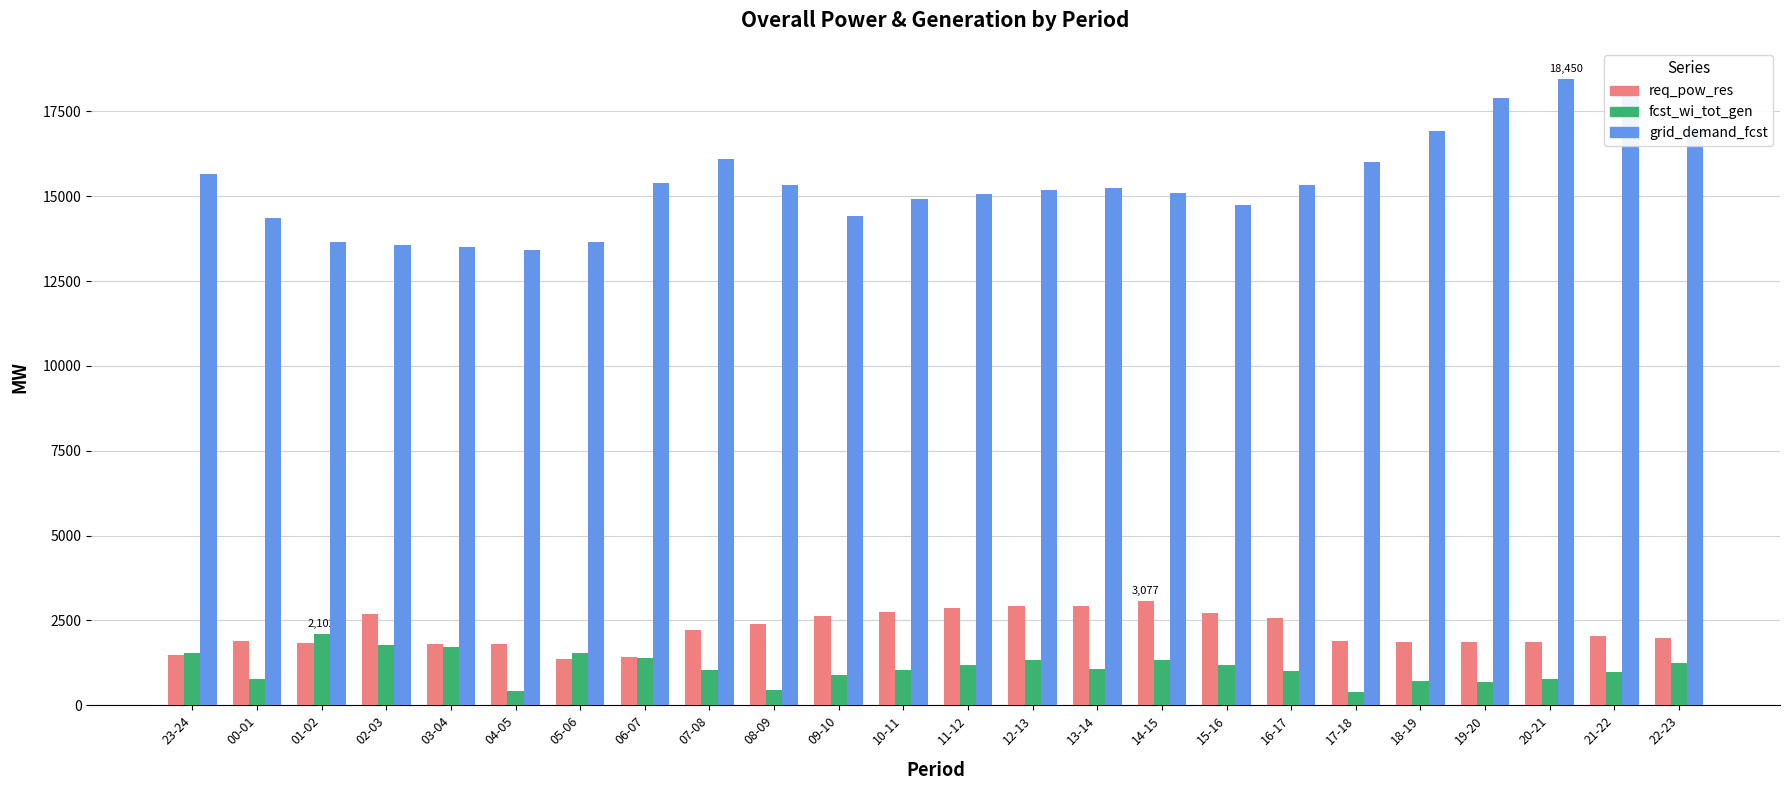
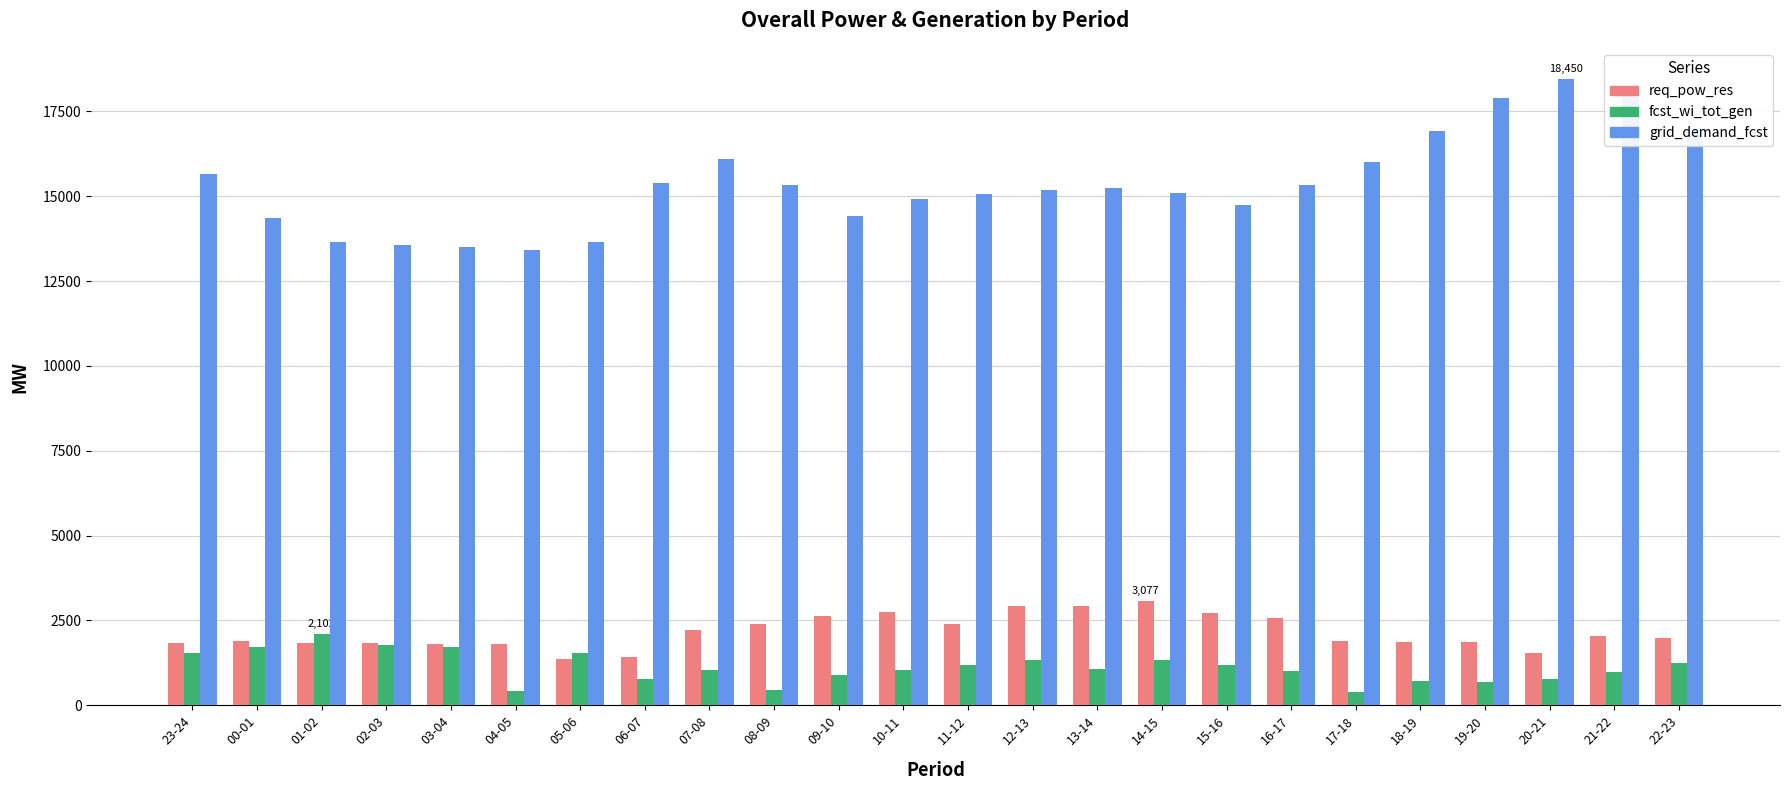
req_pow_res, 23-24: 1500 -> 1800
fcst_wi_tot_gen, 00-01: 800 -> 1700
req_pow_res, 02-03: 2700 -> 1800
fcst_wi_tot_gen, 06-07: 1400 -> 800
req_pow_res, 11-12: 2900 -> 2400
req_pow_res, 20-21: 1900 -> 1500
